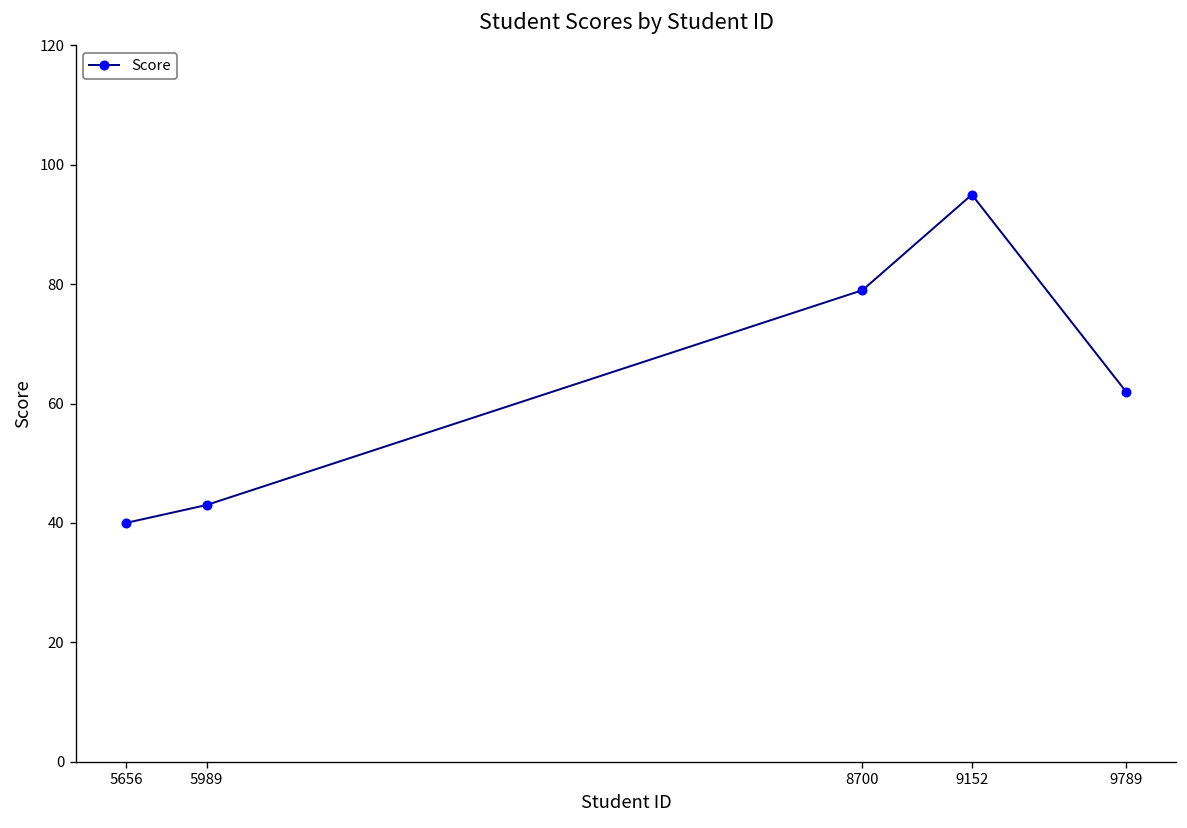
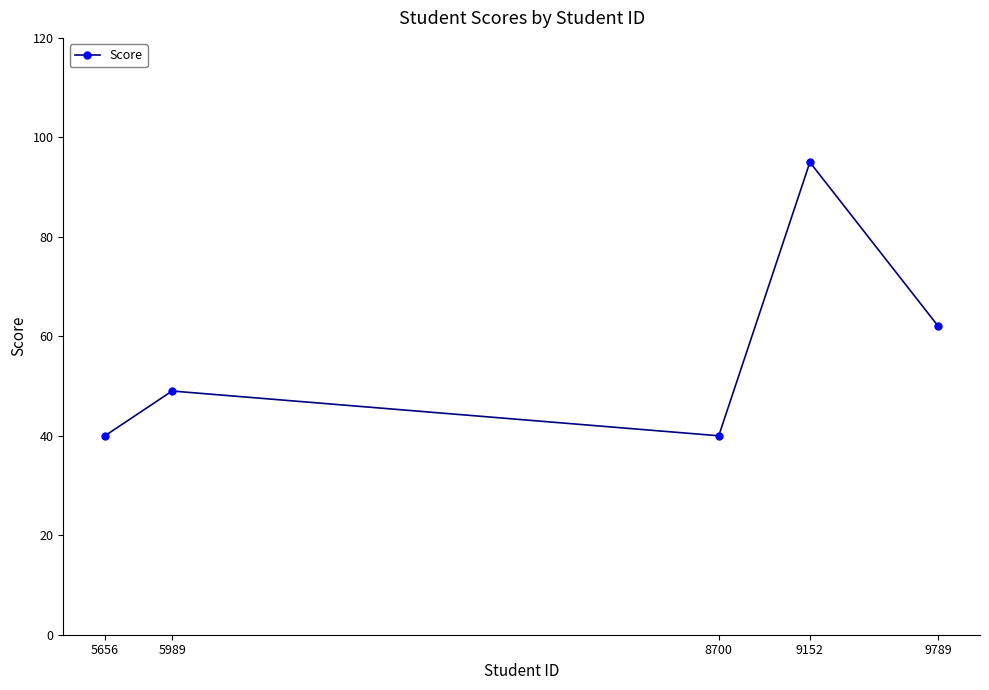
5989: 43 -> 49
8700: 79 -> 40
